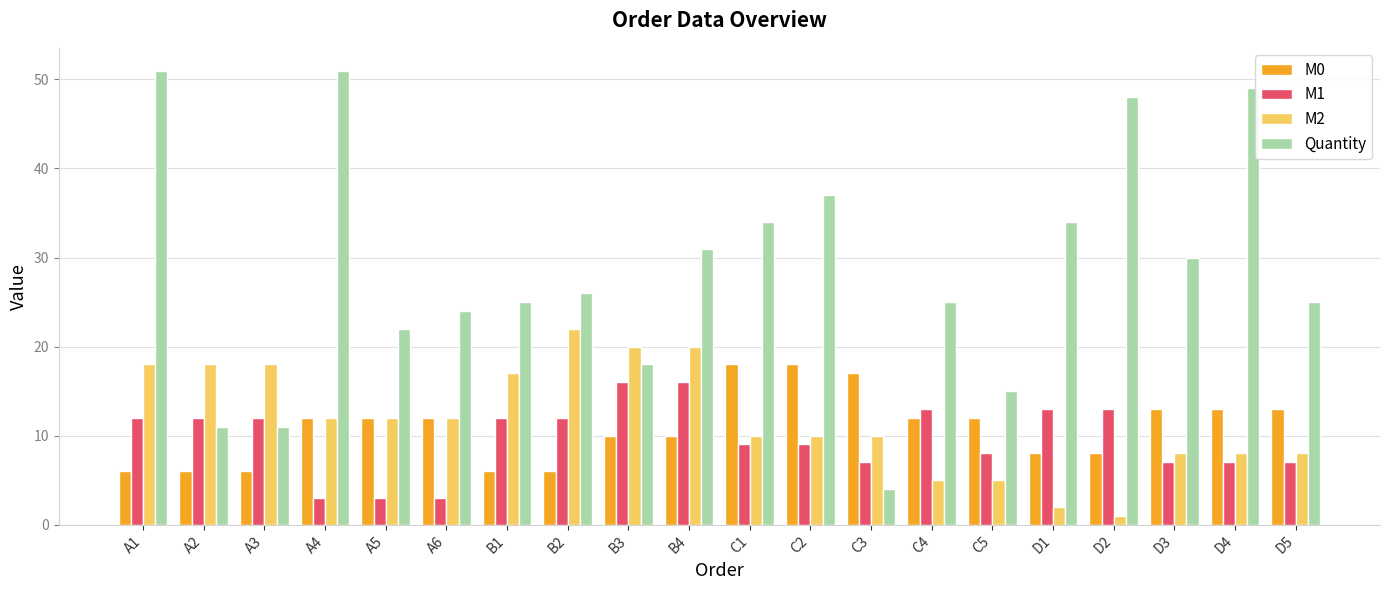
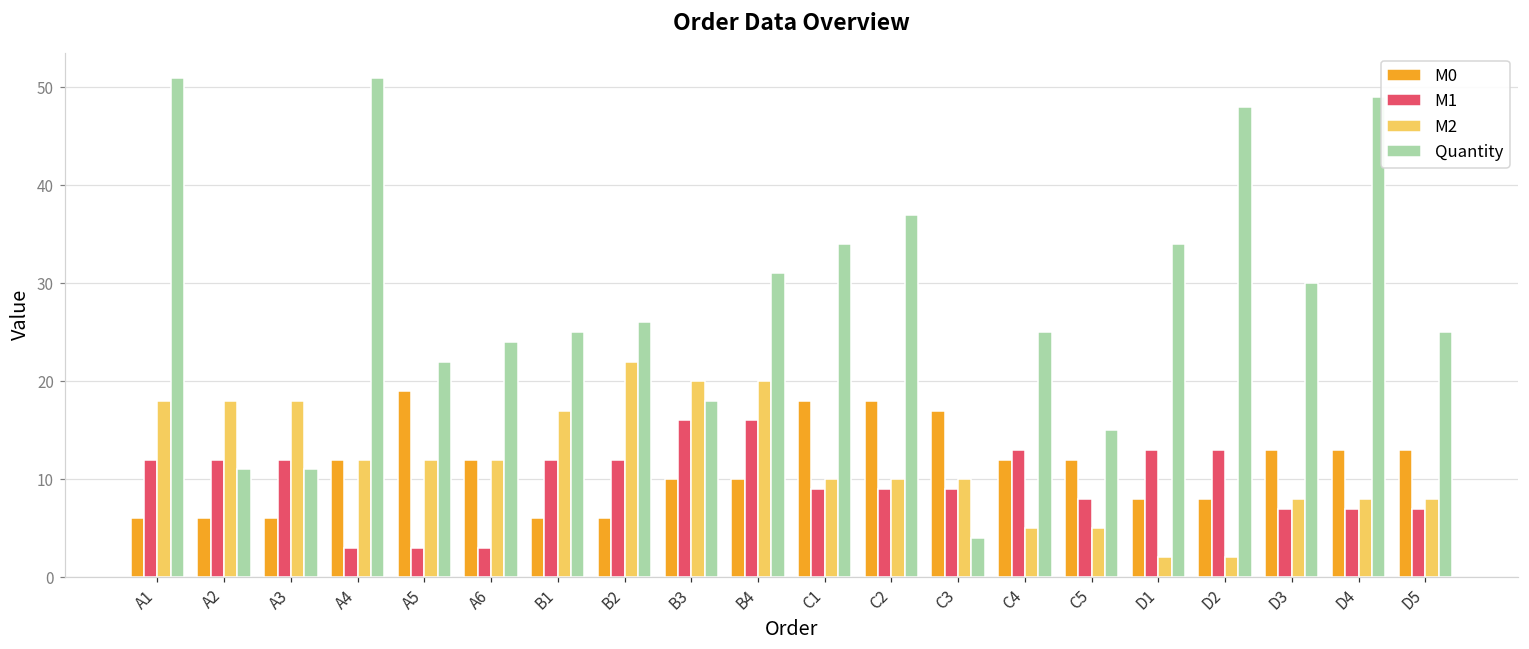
M0, A5: 12 -> 19
M1, C3: 7 -> 9
M2, D2: 1 -> 2
